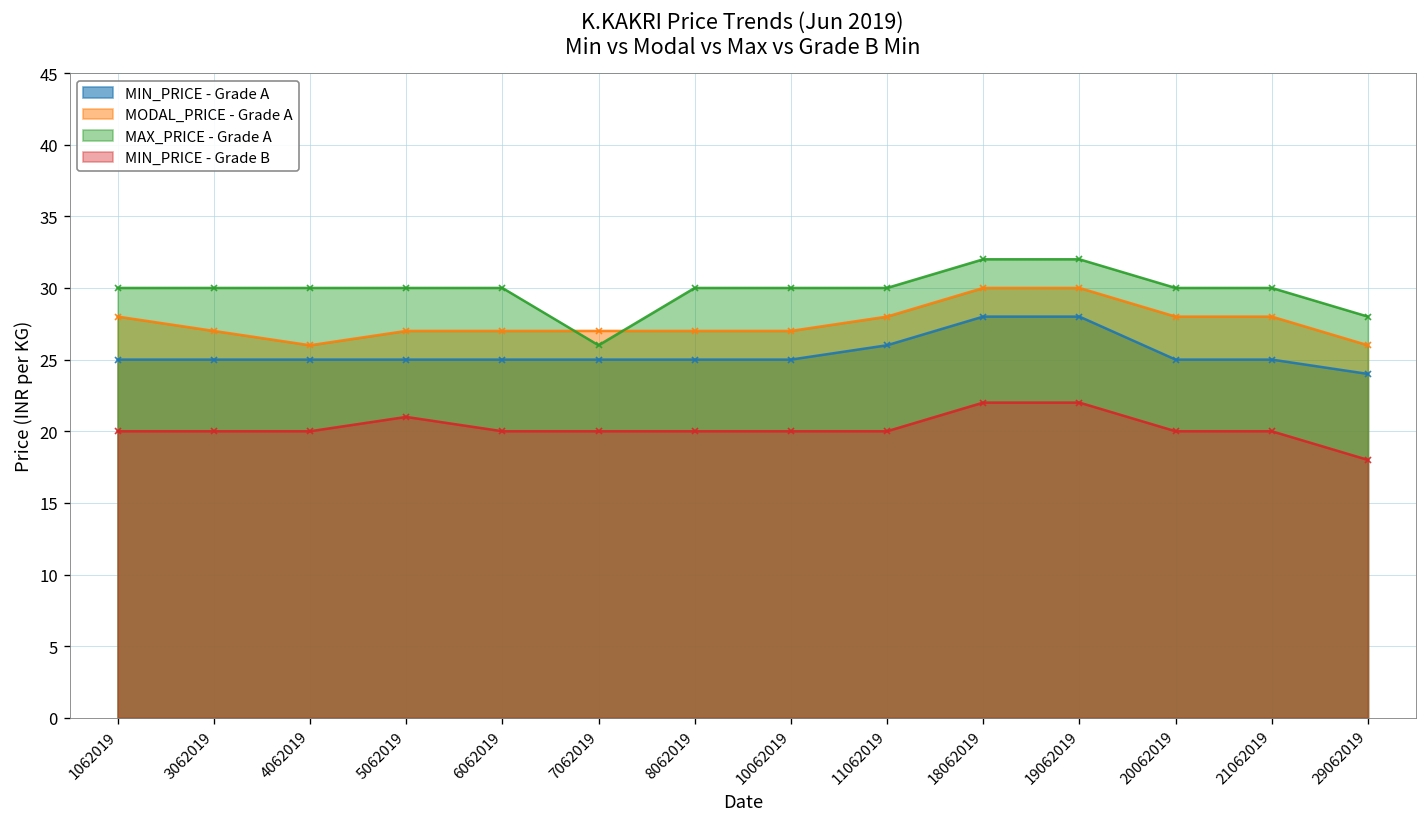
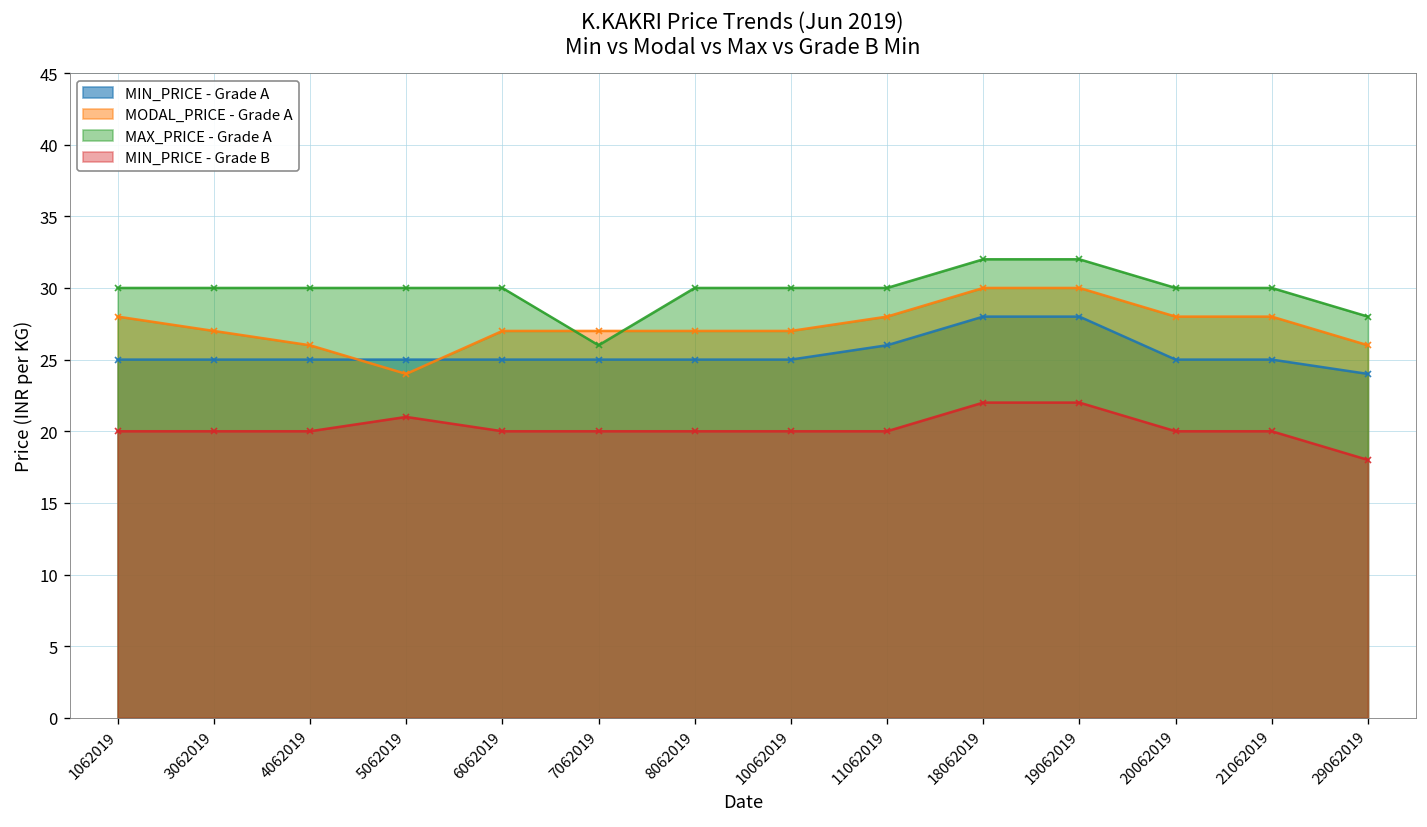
MODAL_PRICE - Grade A, 5062019: 27 -> 24
